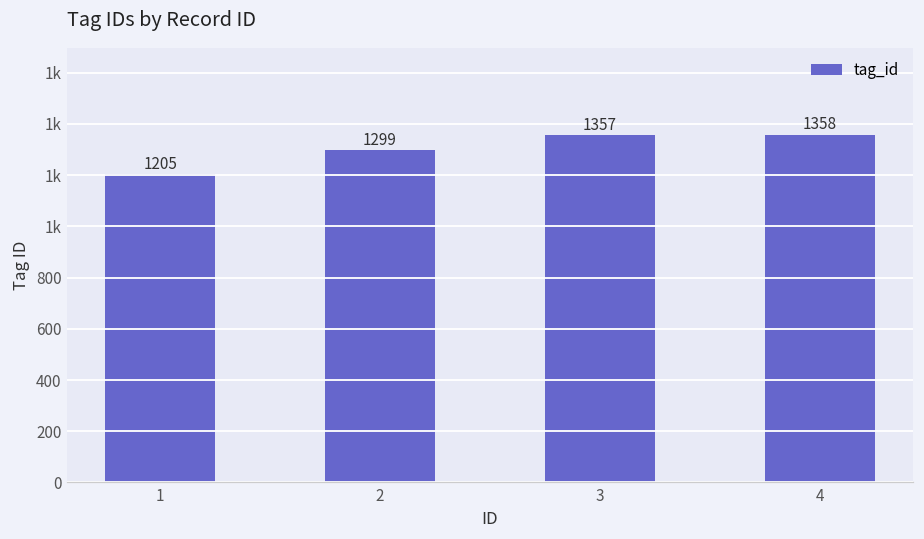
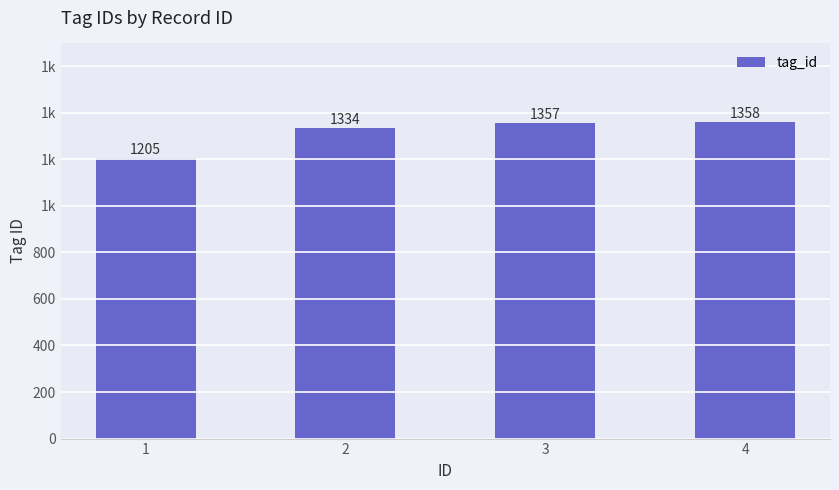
2: 1299 -> 1334
